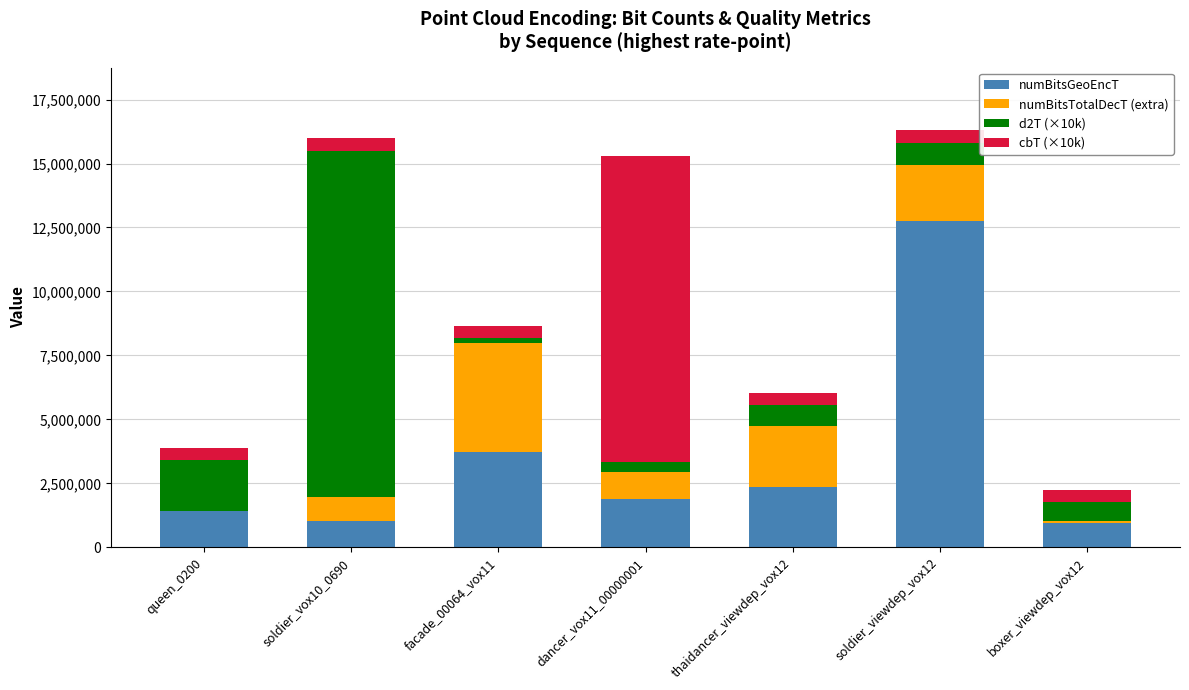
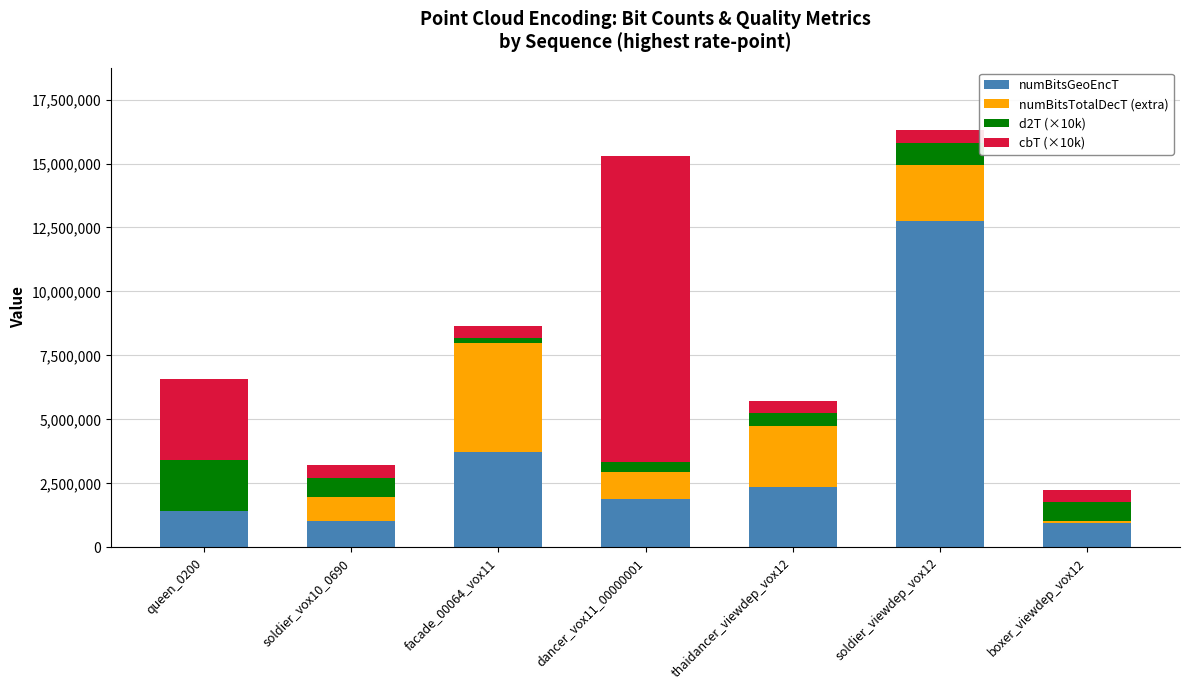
cbT (×10k), queen_0200: 500,000 -> 3,200,000
d2T (×10k), soldier_vox10_0690: 13,500,000 -> 800,000
d2T (×10k), thaidancer_viewdep_vox12: 900,000 -> 500,000
